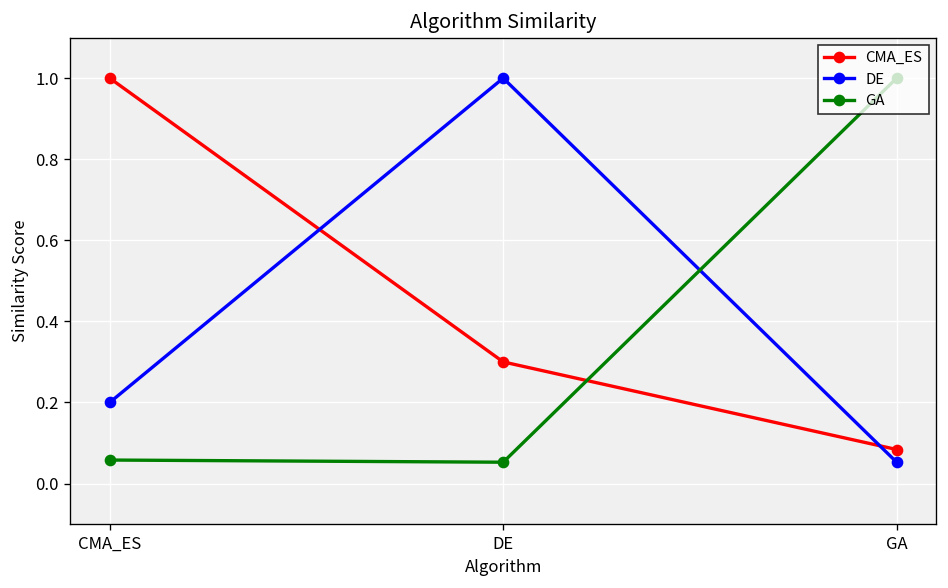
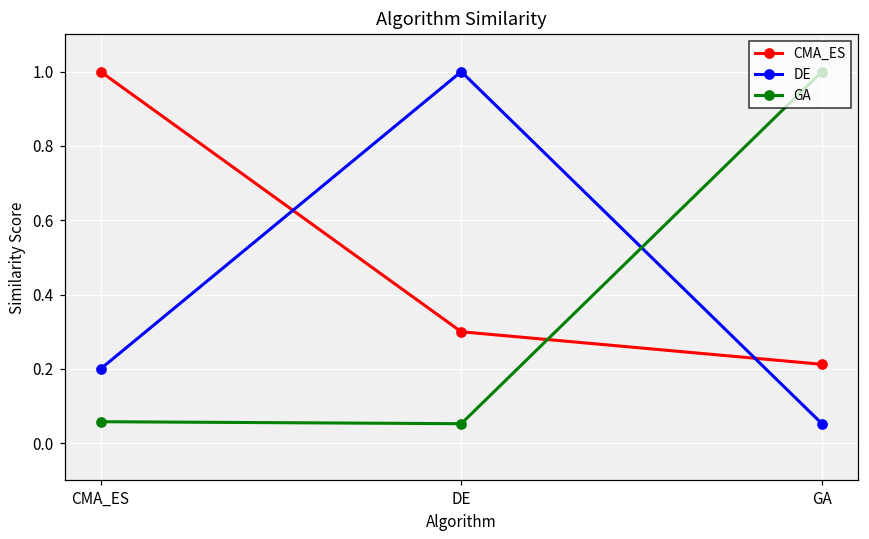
CMA_ES, GA: 0.08 -> 0.21
